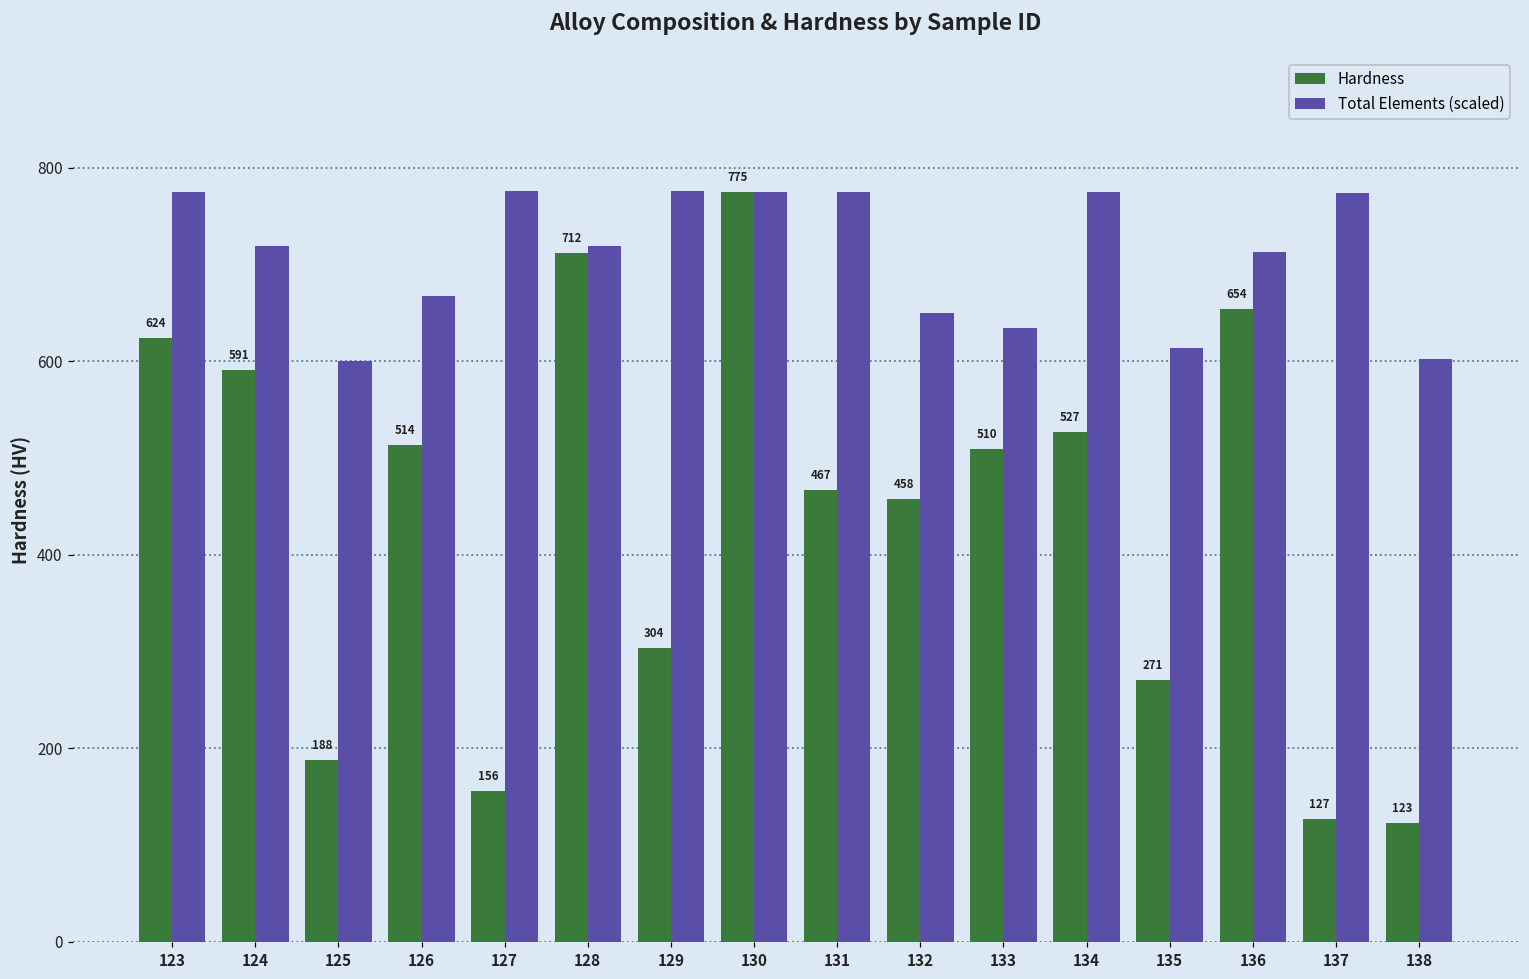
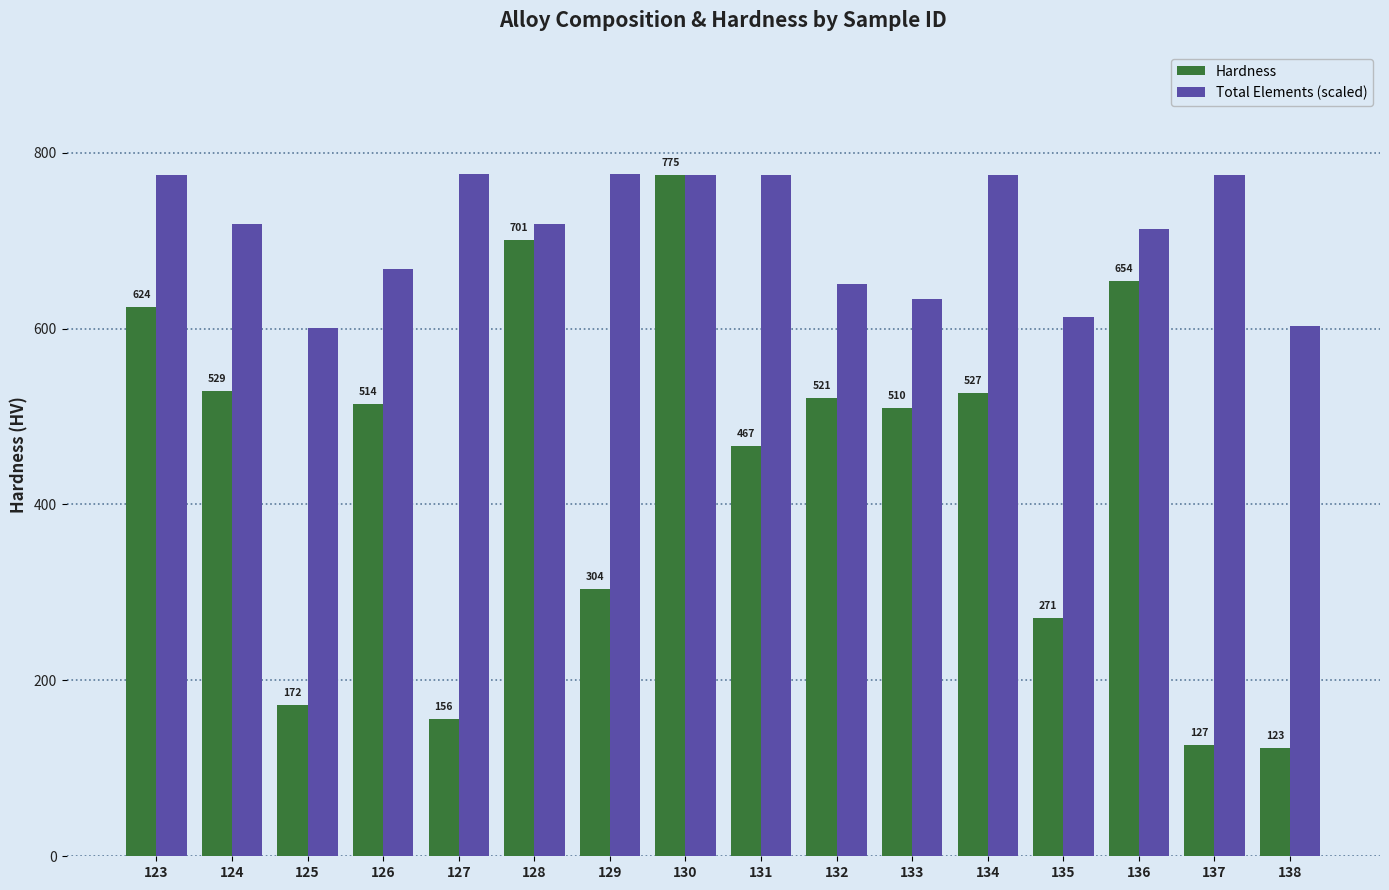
Hardness, 124: 591 -> 529
Hardness, 125: 188 -> 172
Hardness, 128: 712 -> 701
Hardness, 132: 458 -> 521
